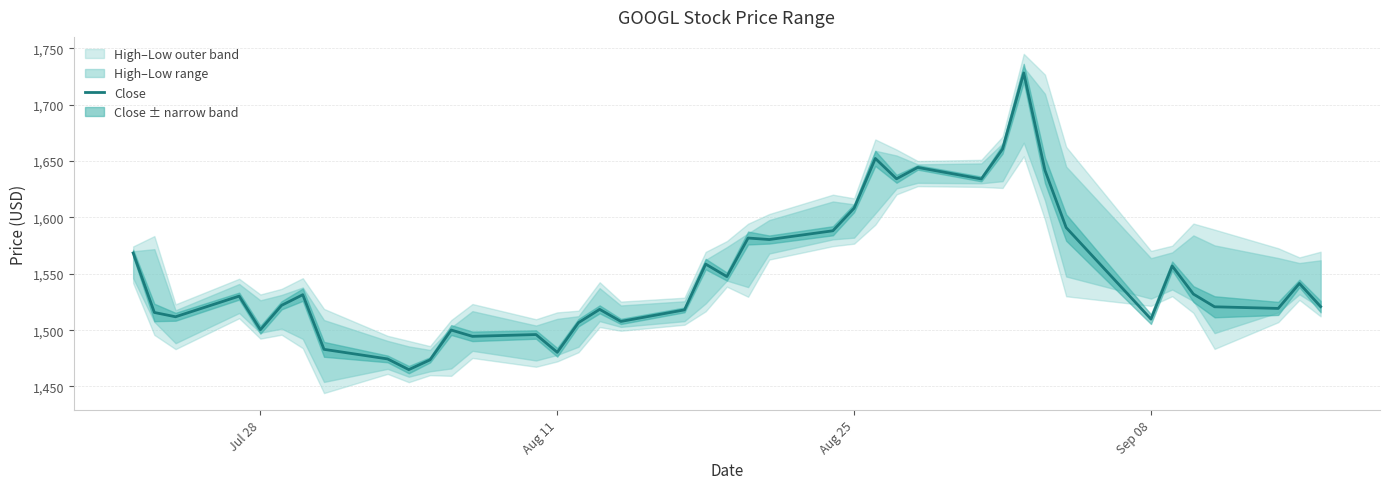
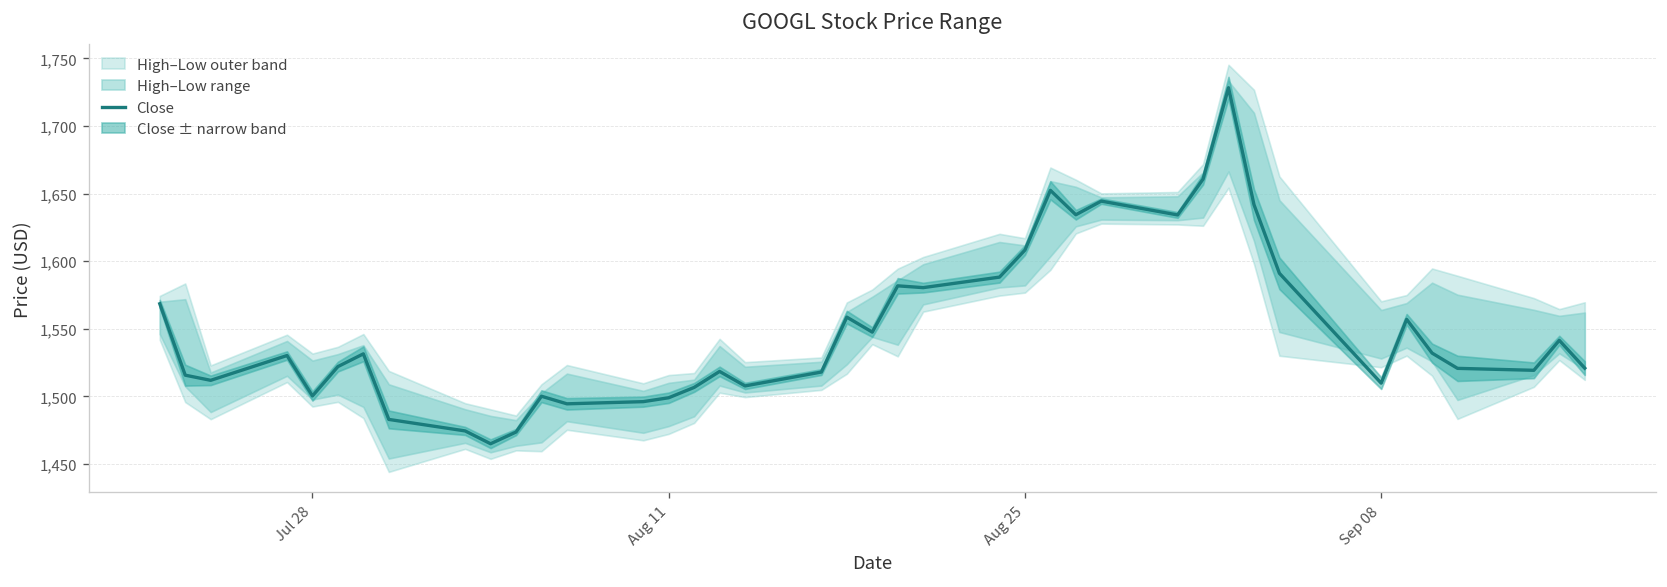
Close, Aug 11: 1,480 -> 1,499
